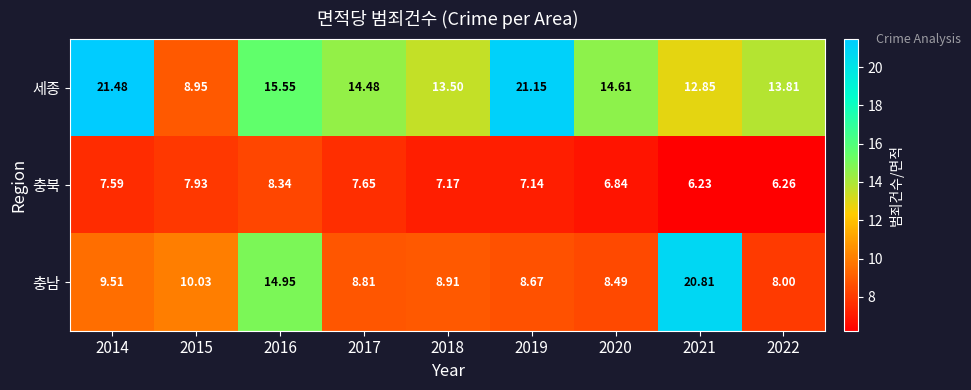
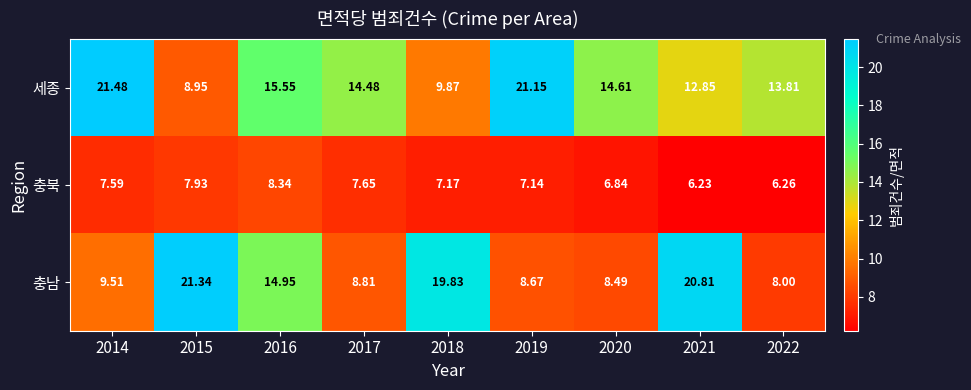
세종, 2018: 13.50 -> 9.87
충남, 2015: 10.03 -> 21.34
충남, 2018: 8.91 -> 19.83
